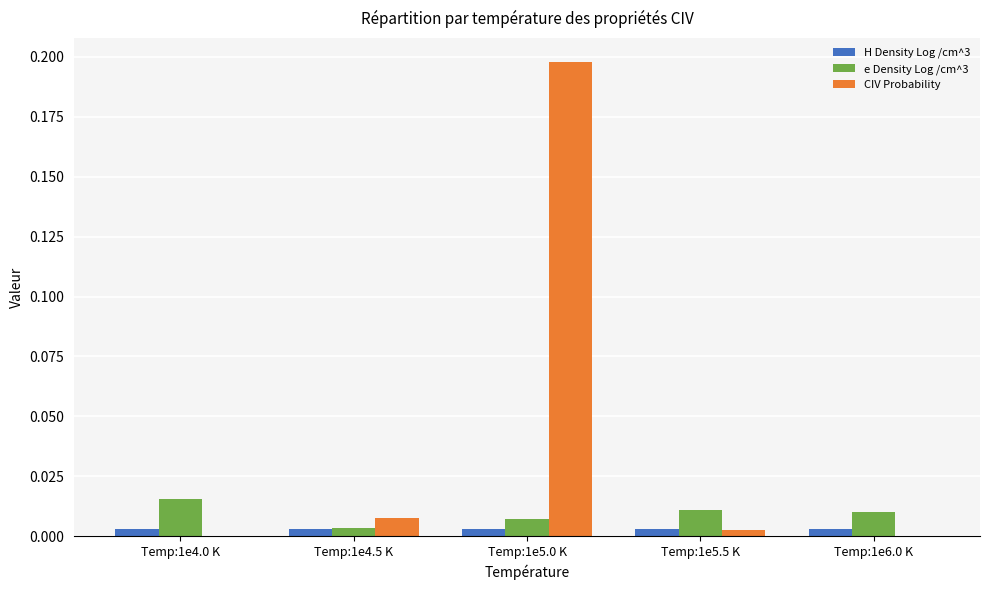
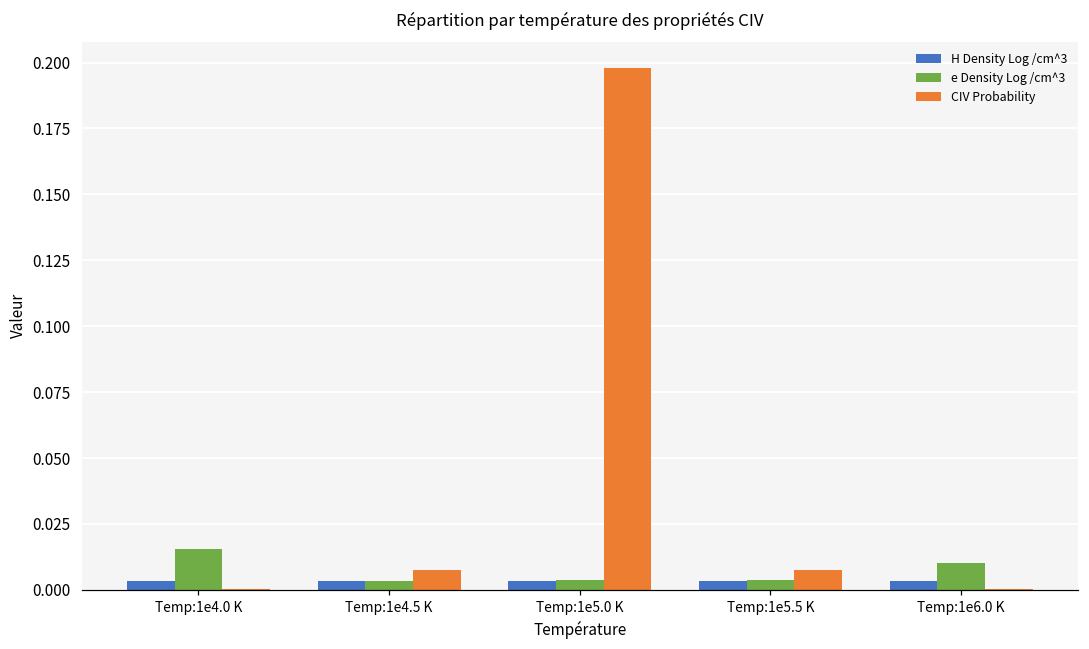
e Density Log /cm^3, Temp:1e5.0 K: 0.007 -> 0.004
e Density Log /cm^3, Temp:1e5.5 K: 0.011 -> 0.004
CIV Probability, Temp:1e5.5 K: 0.003 -> 0.008
